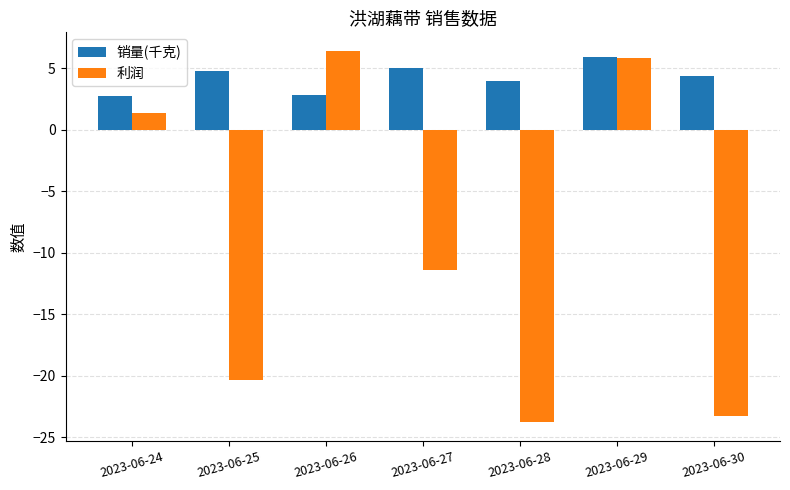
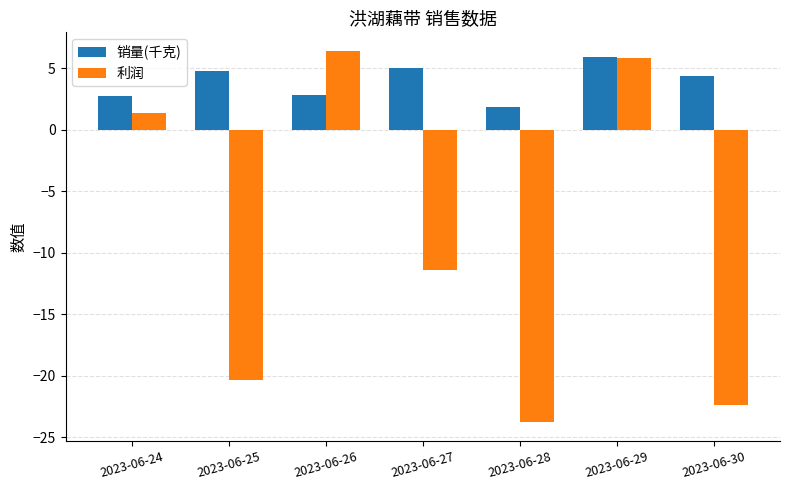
销量(千克), 2023-06-28: 4.0 -> 1.8
利润, 2023-06-30: -23.2 -> -22.4
